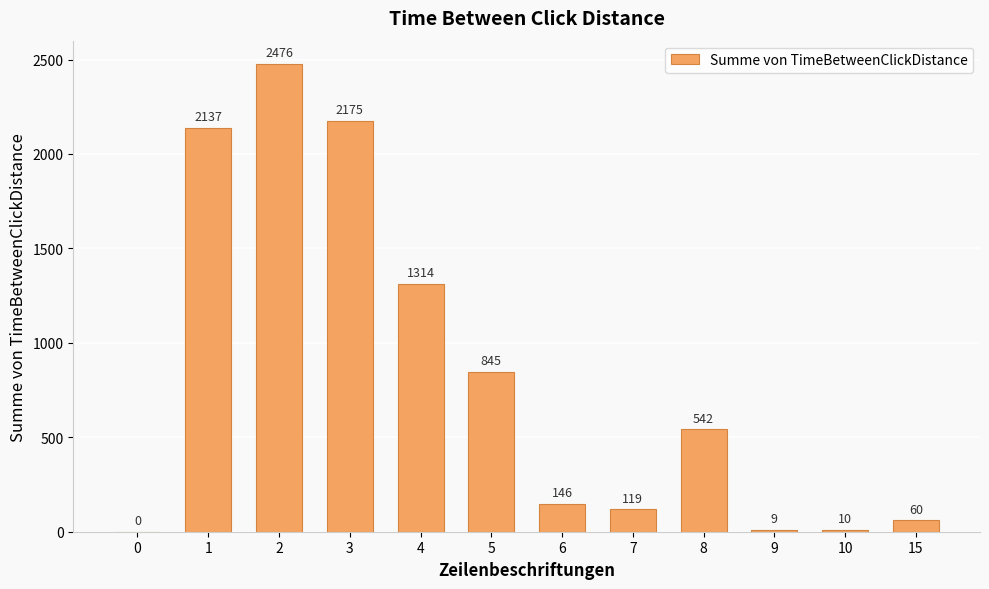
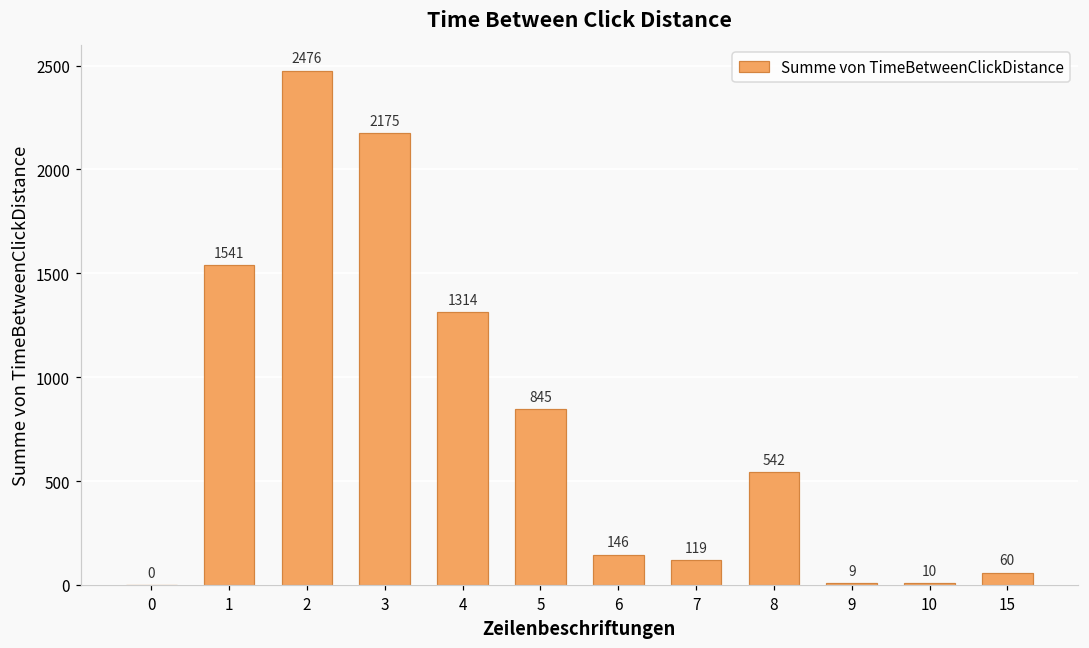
1: 2137 -> 1541
